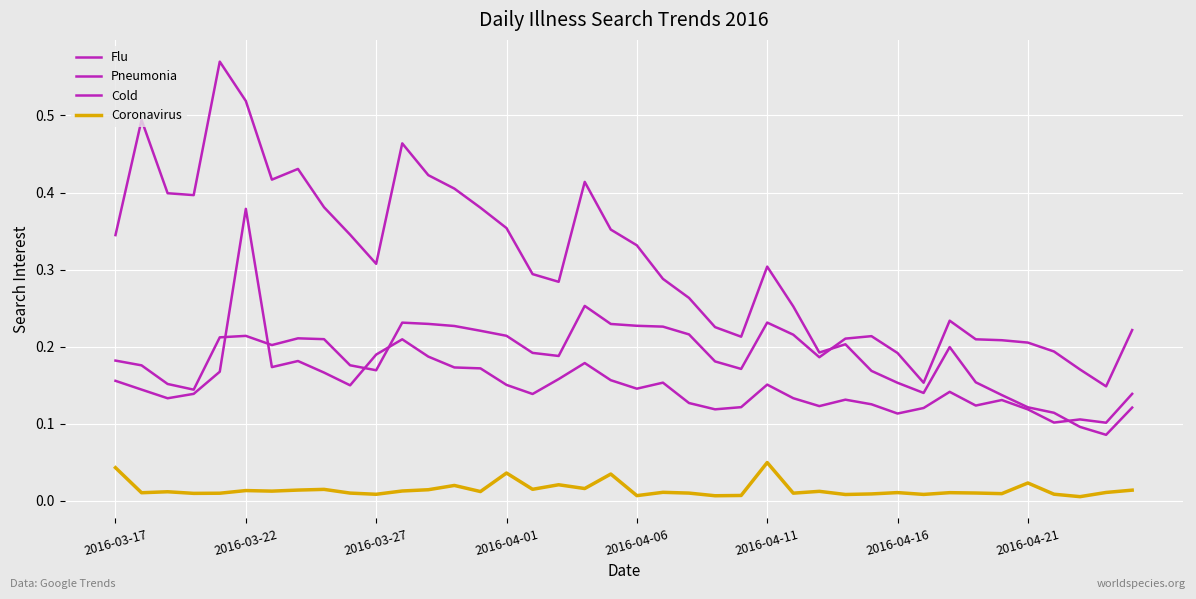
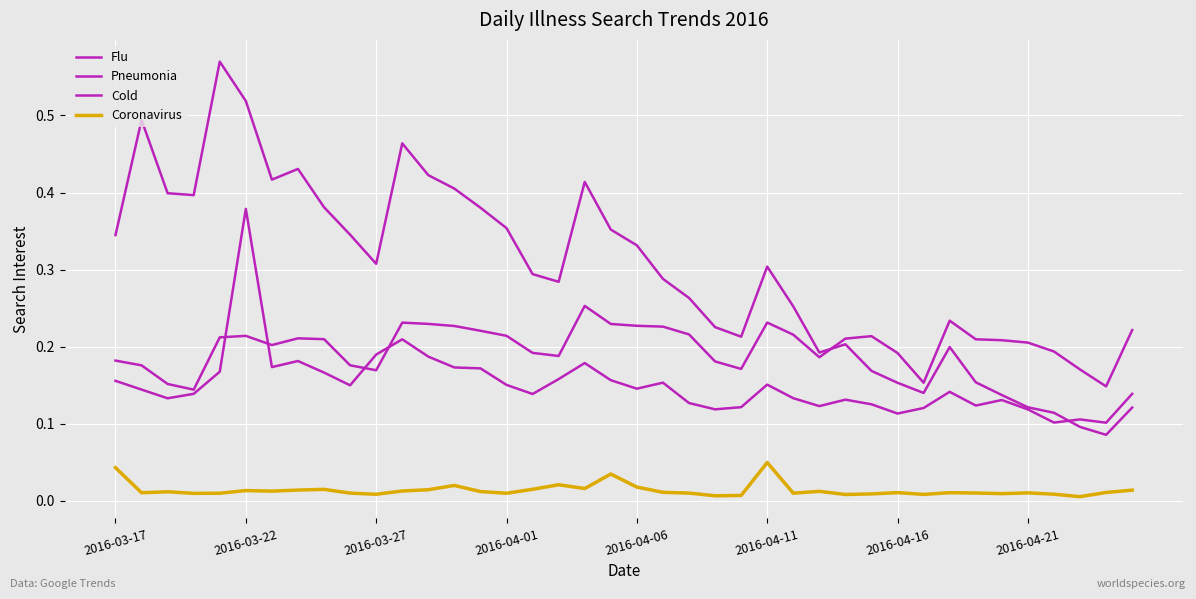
Coronavirus, 2016-04-01: 0.04 -> 0.01
Coronavirus, 2016-04-06: 0.01 -> 0.02
Coronavirus, 2016-04-21: 0.02 -> 0.01
